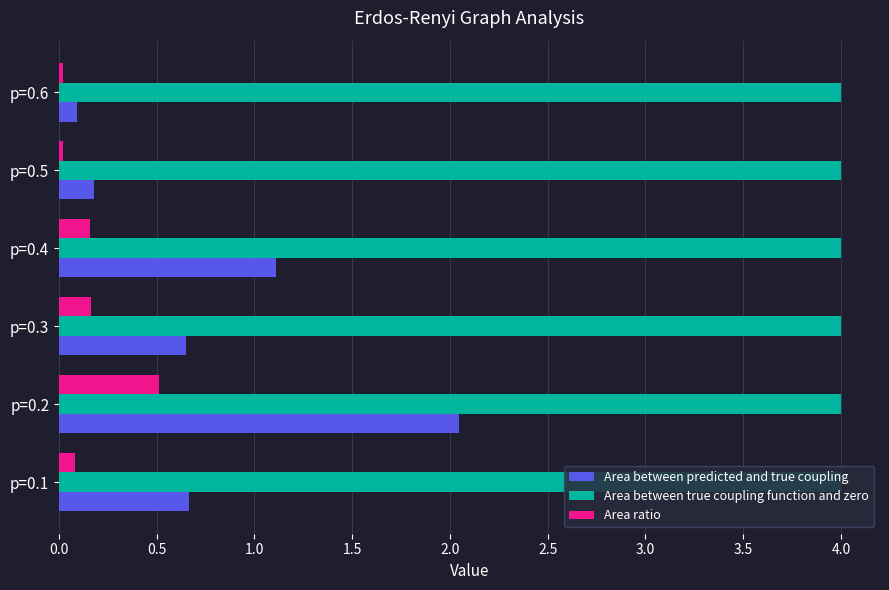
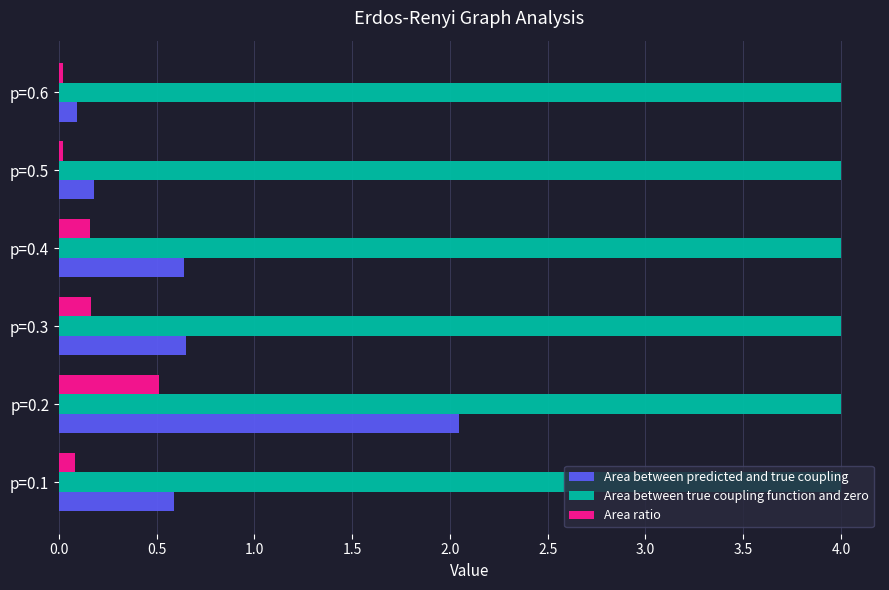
Area between predicted and true coupling, p=0.4: 1.11 -> 0.64
Area between predicted and true coupling, p=0.1: 0.67 -> 0.59
